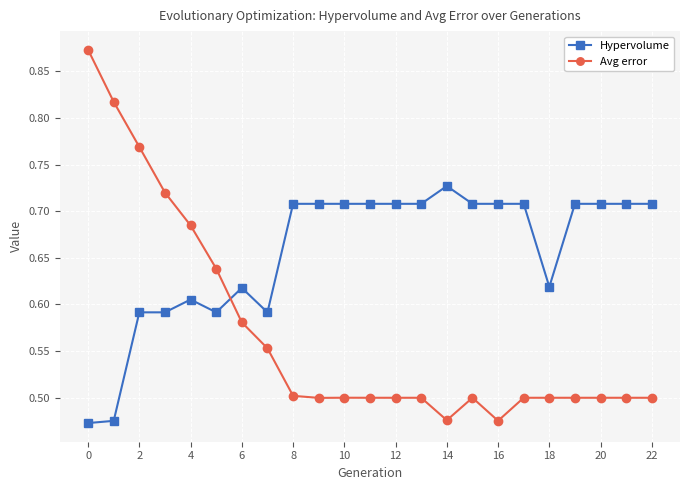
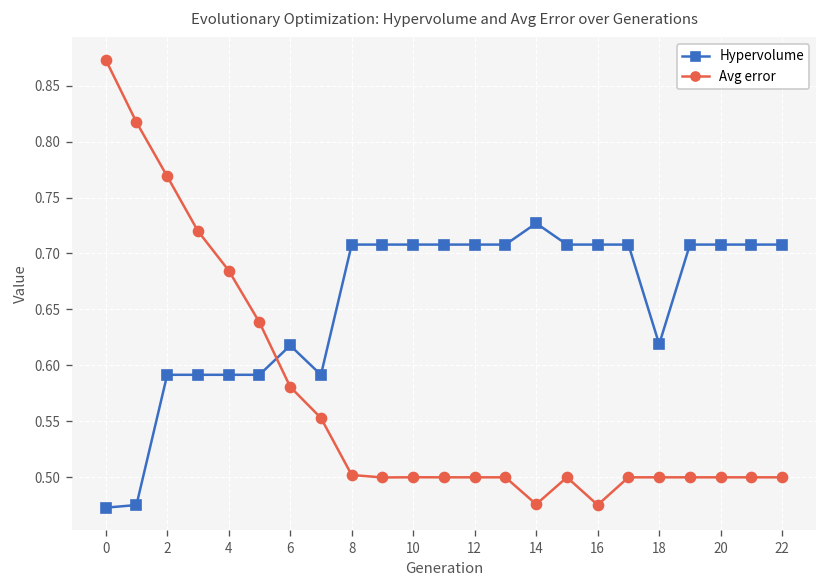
Hypervolume, 4: 0.61 -> 0.59
